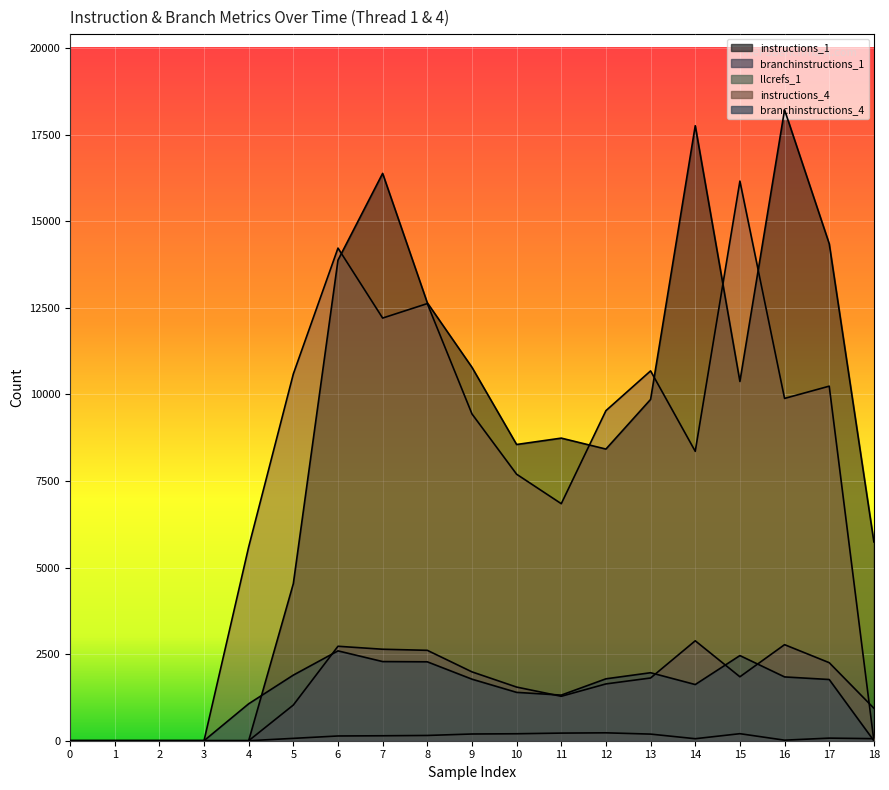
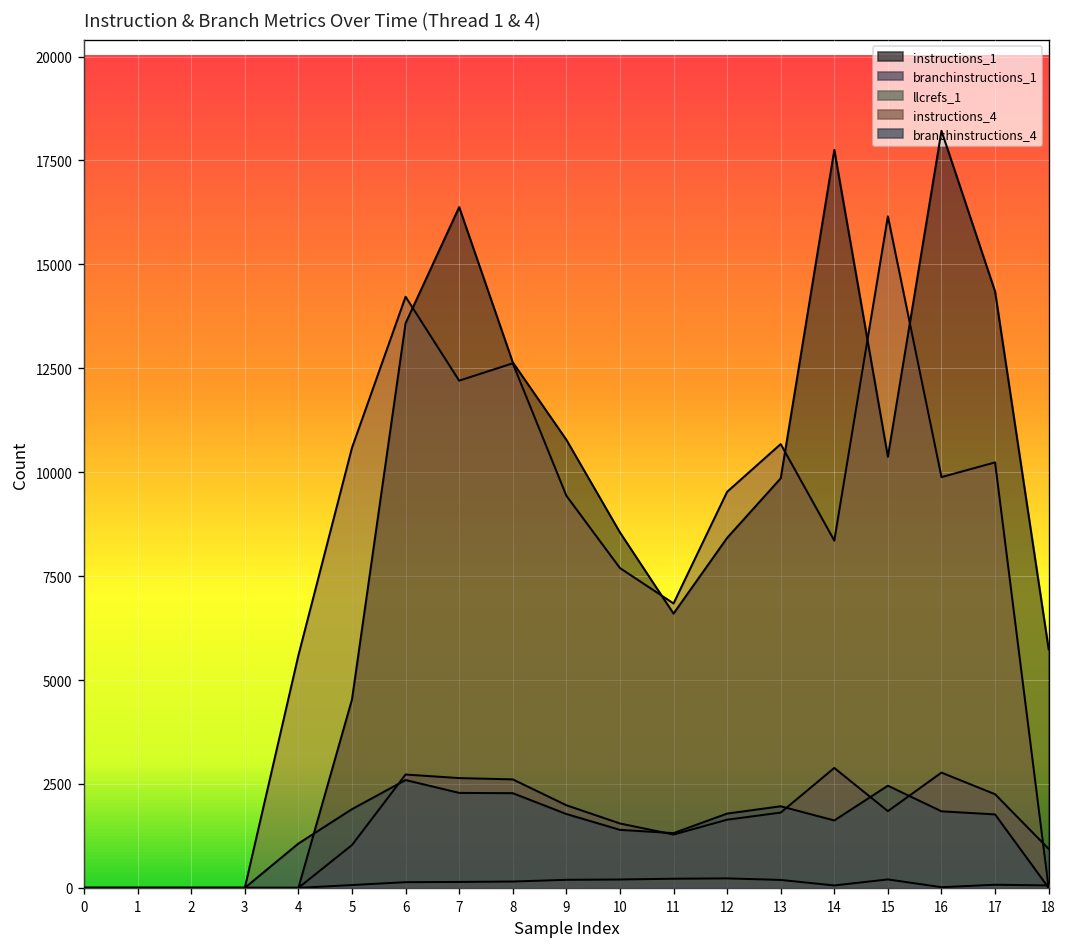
instructions_1, 6: 13900 -> 13600
instructions_1, 11: 8700 -> 6600
